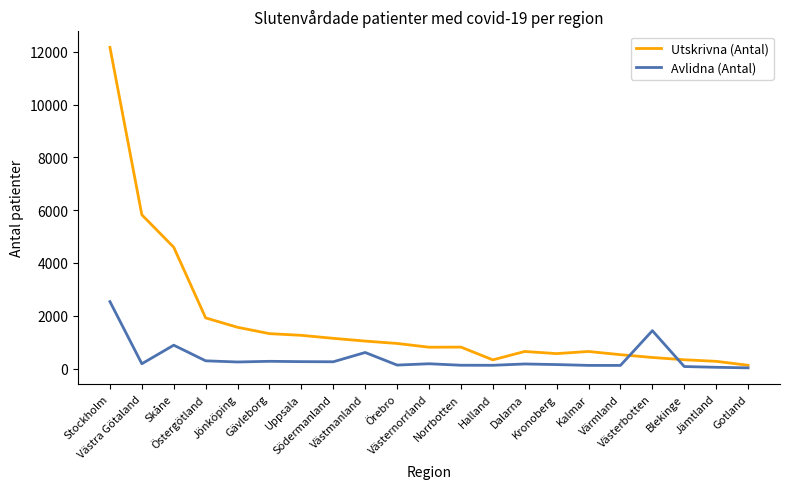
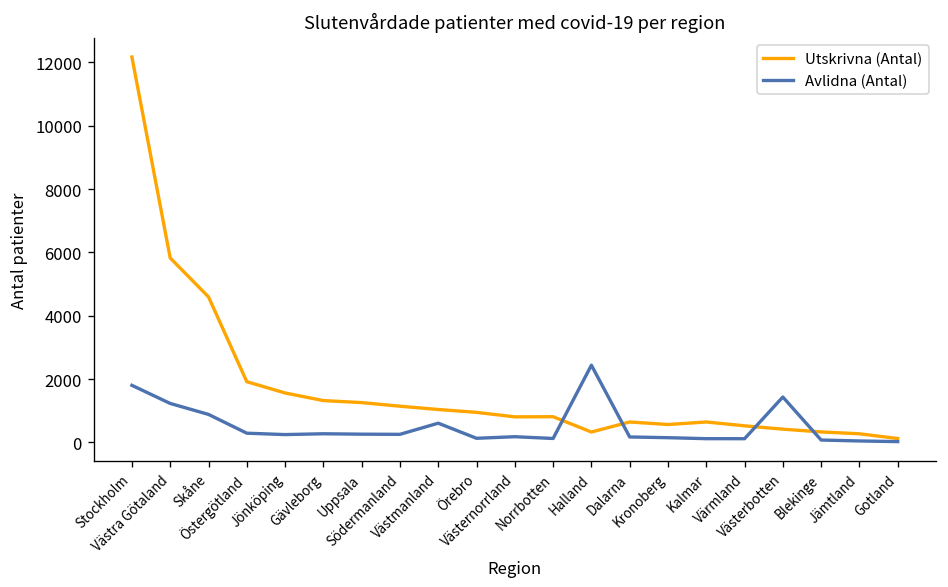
Avlidna (Antal), Stockholm: 2500 -> 1800
Avlidna (Antal), Västra Götaland: 200 -> 1200
Avlidna (Antal), Halland: 100 -> 2400
